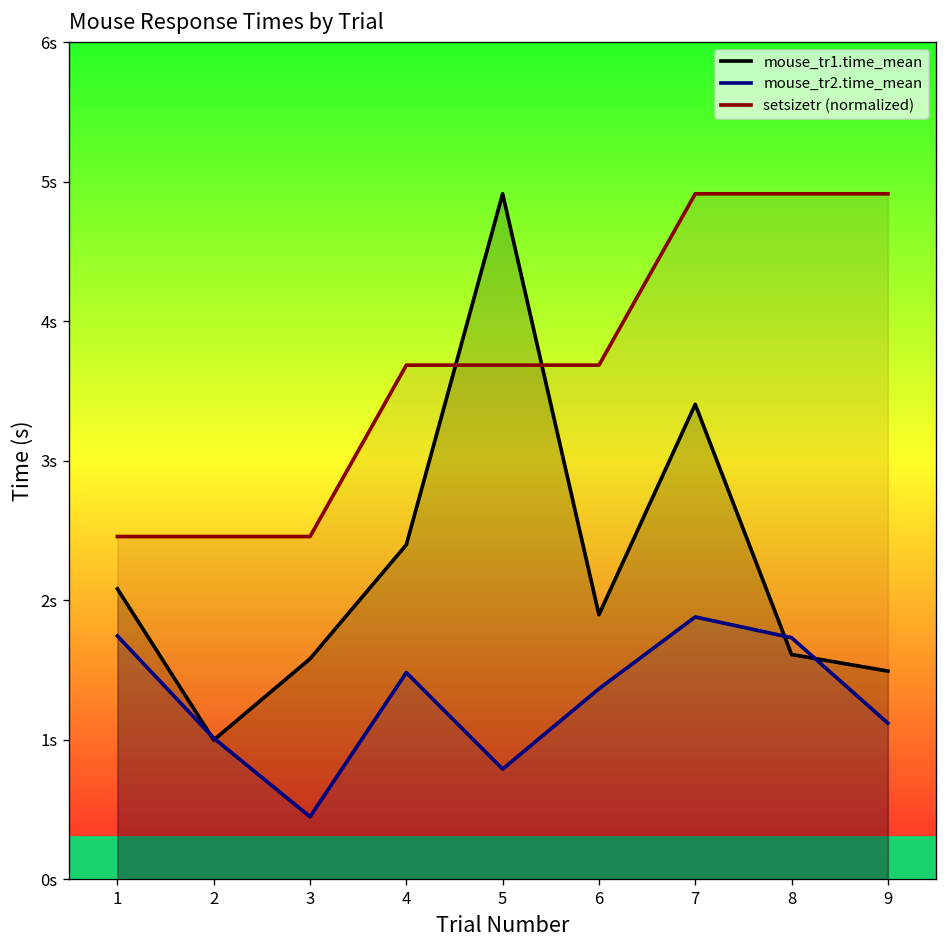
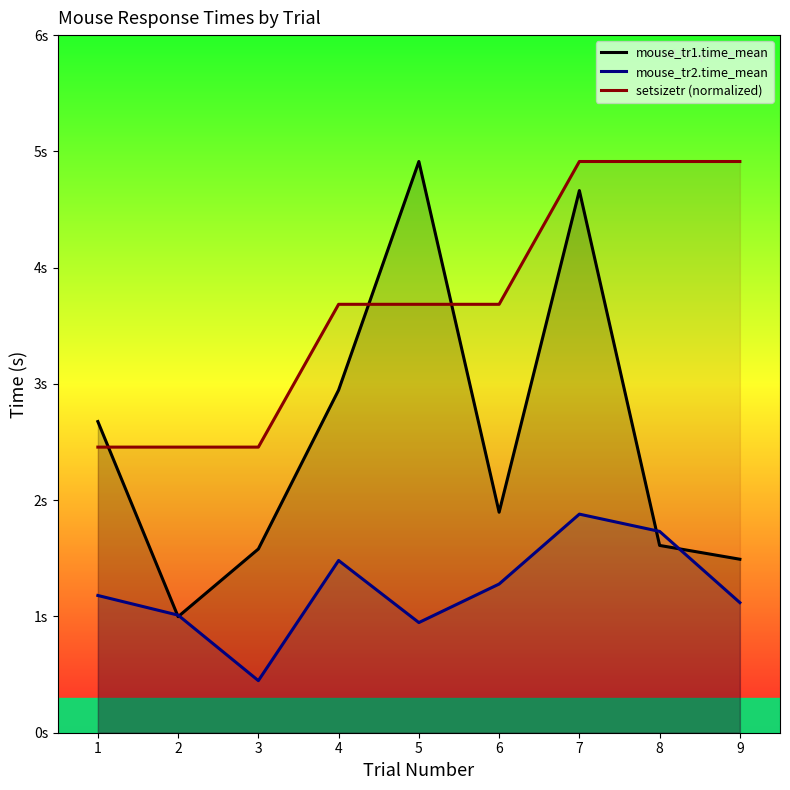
mouse_tr1.time_mean, 1: 2.08s -> 2.68s
mouse_tr2.time_mean, 1: 1.74s -> 1.18s
mouse_tr1.time_mean, 4: 2.40s -> 2.95s
mouse_tr2.time_mean, 5: 0.79s -> 0.95s
mouse_tr2.time_mean, 6: 1.36s -> 1.28s
mouse_tr1.time_mean, 7: 3.40s -> 4.66s
